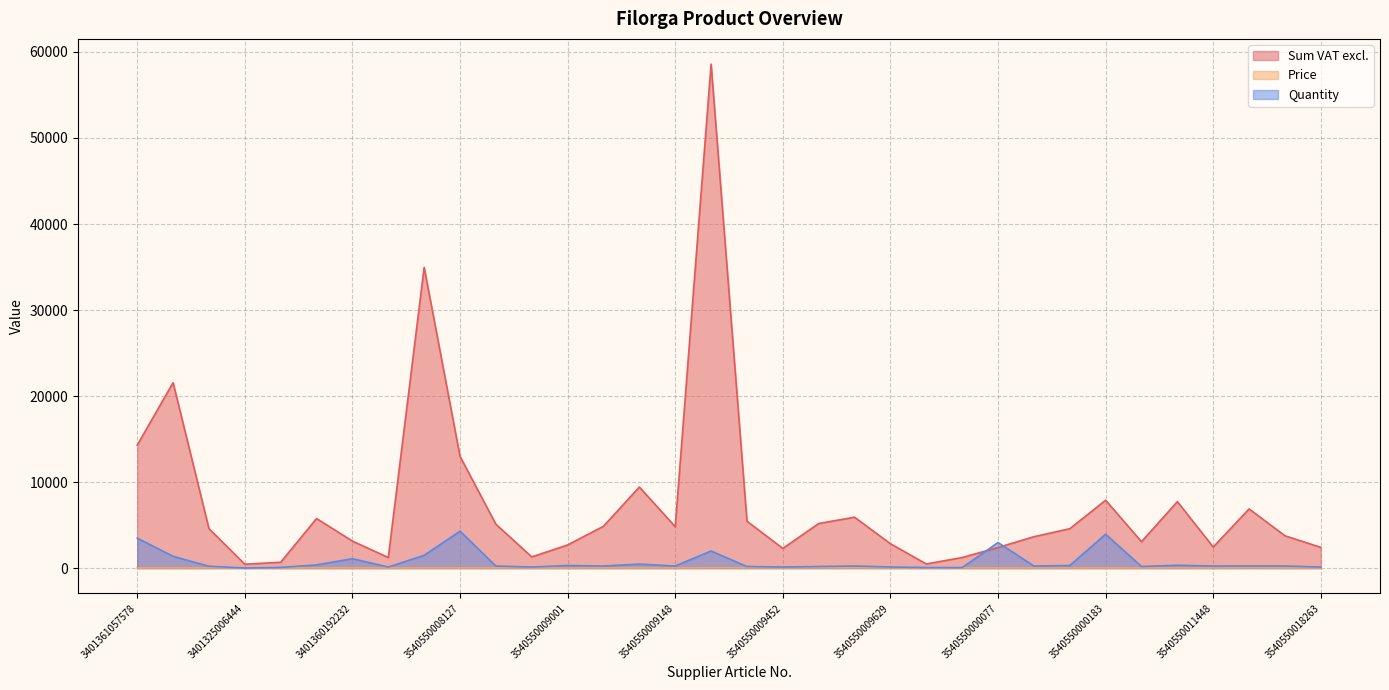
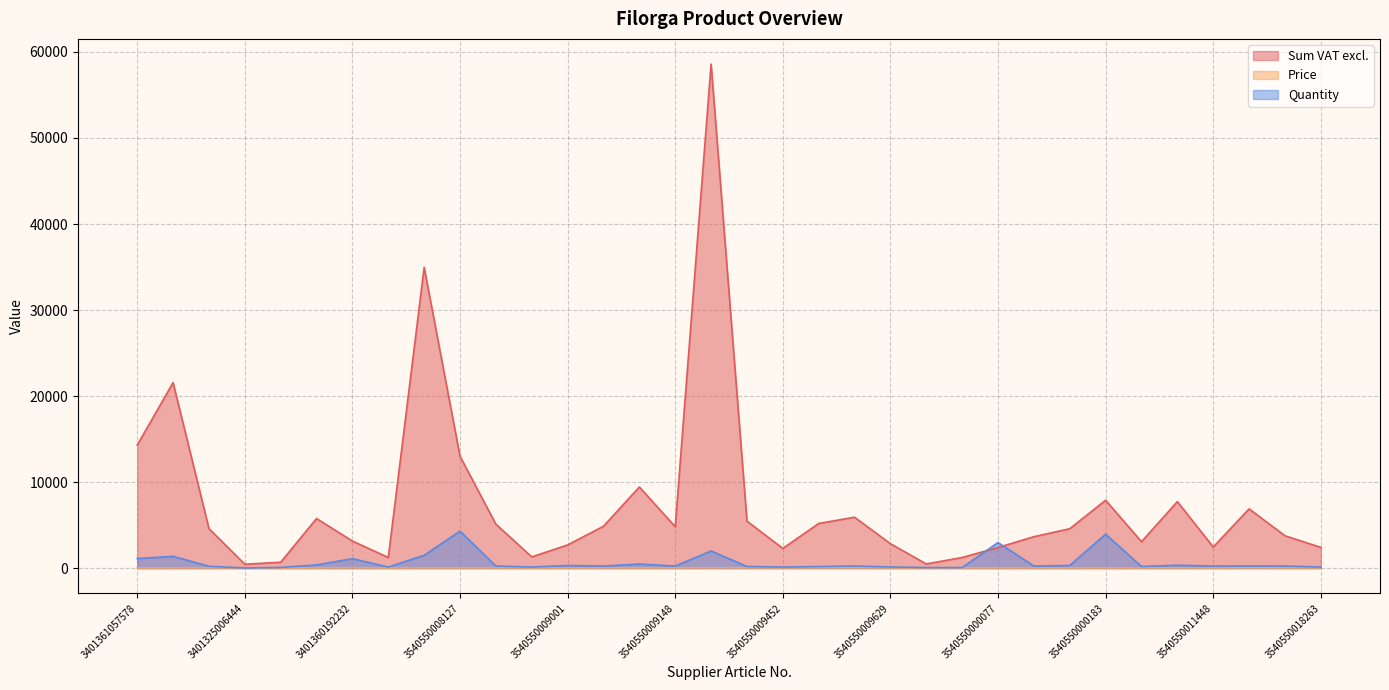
Quantity, 3401361057578: 3000 -> 1000
